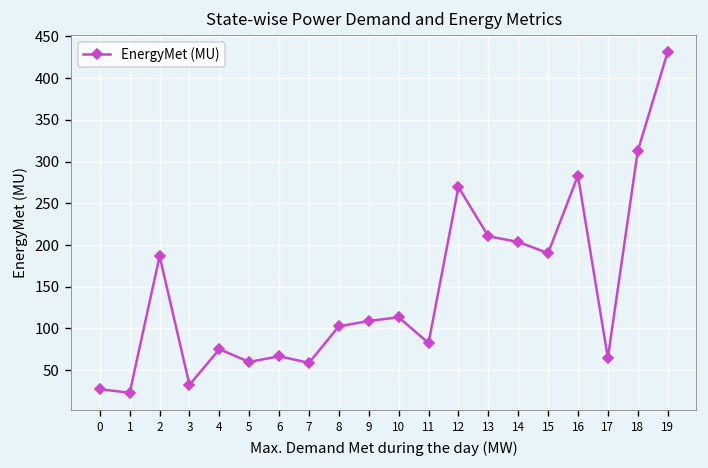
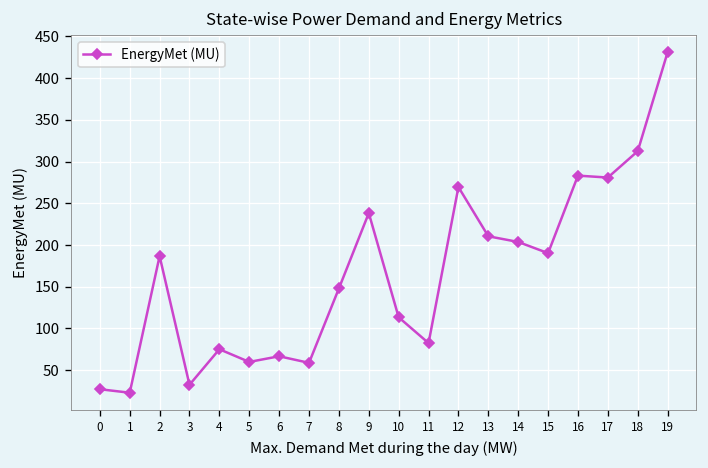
8: 100 -> 150
9: 110 -> 240
17: 60 -> 280
